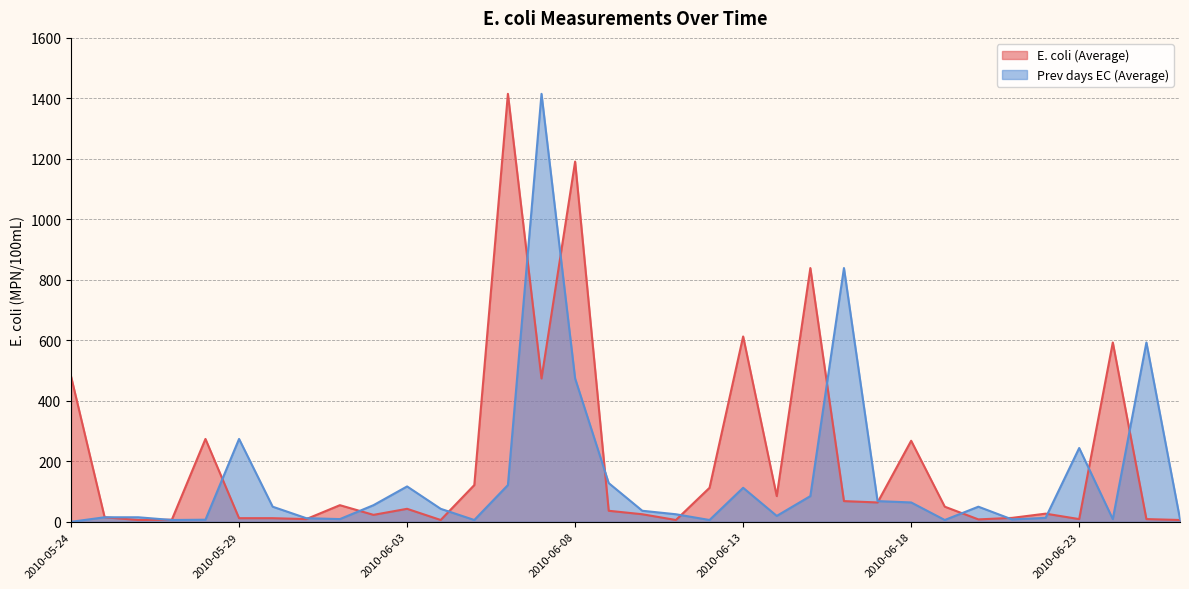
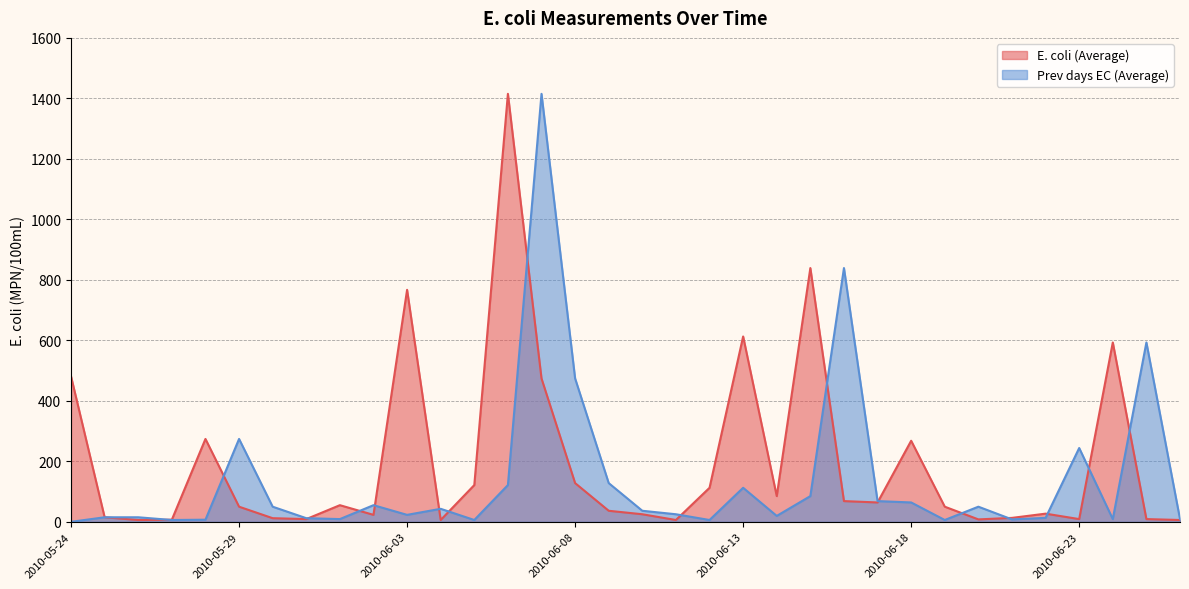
E. coli (Average), 2010-05-29: 10 -> 50
E. coli (Average), 2010-06-03: 40 -> 770
Prev days EC (Average), 2010-06-03: 120 -> 20
E. coli (Average), 2010-06-08: 1190 -> 130
